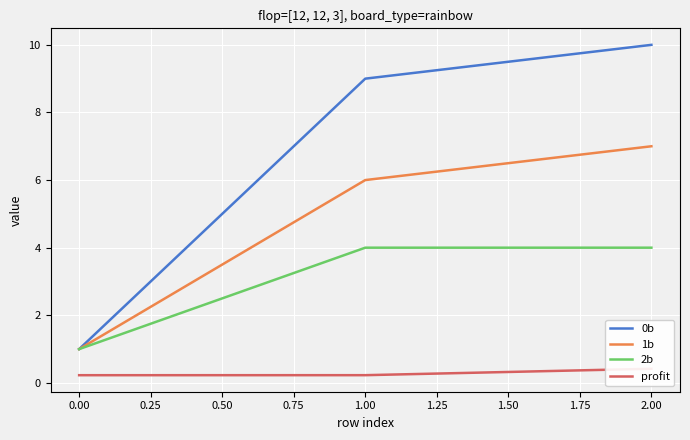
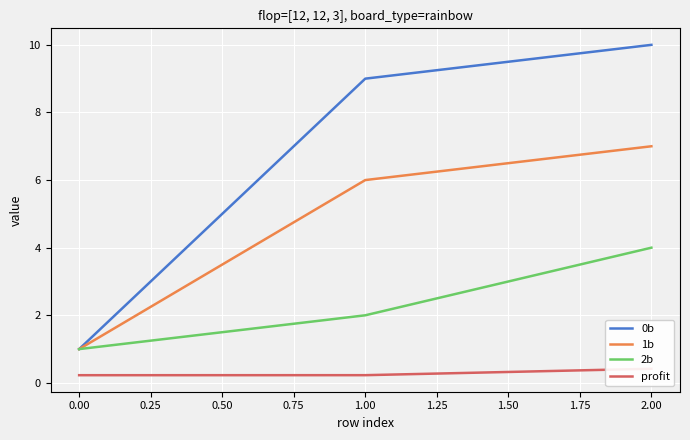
2b, 1.00: 4 -> 2
